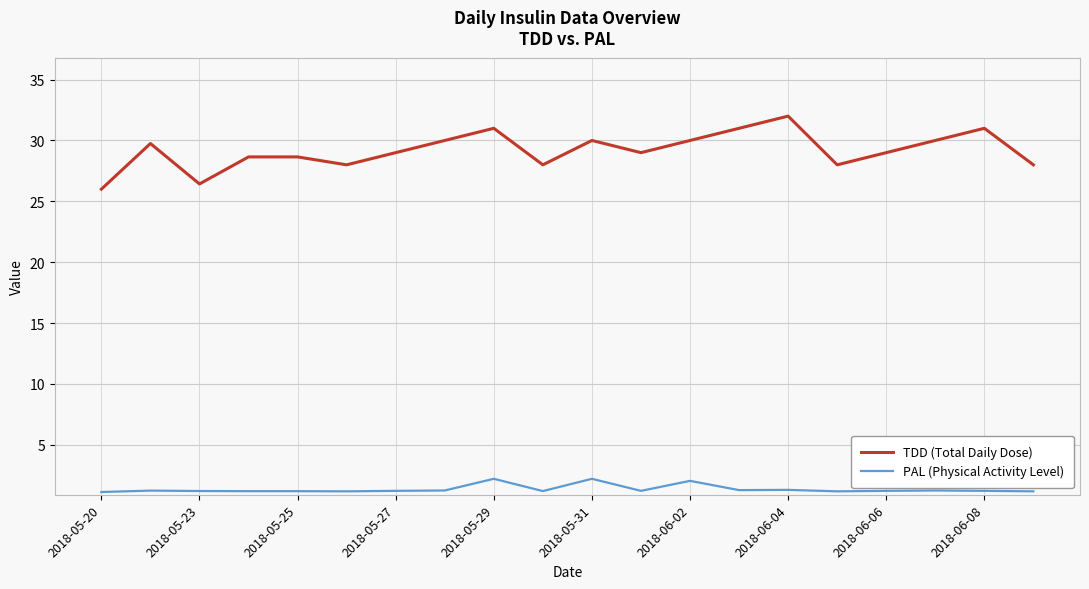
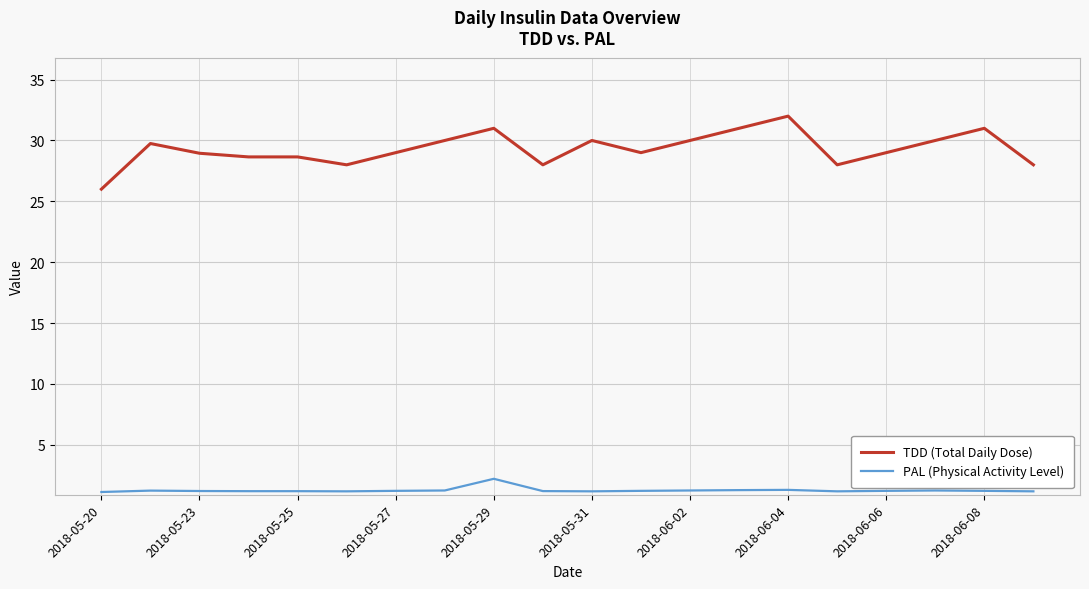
TDD (Total Daily Dose), 2018-05-23: 26.4 -> 29.0
PAL (Physical Activity Level), 2018-05-31: 2.2 -> 1.2
PAL (Physical Activity Level), 2018-06-02: 2.0 -> 1.3
